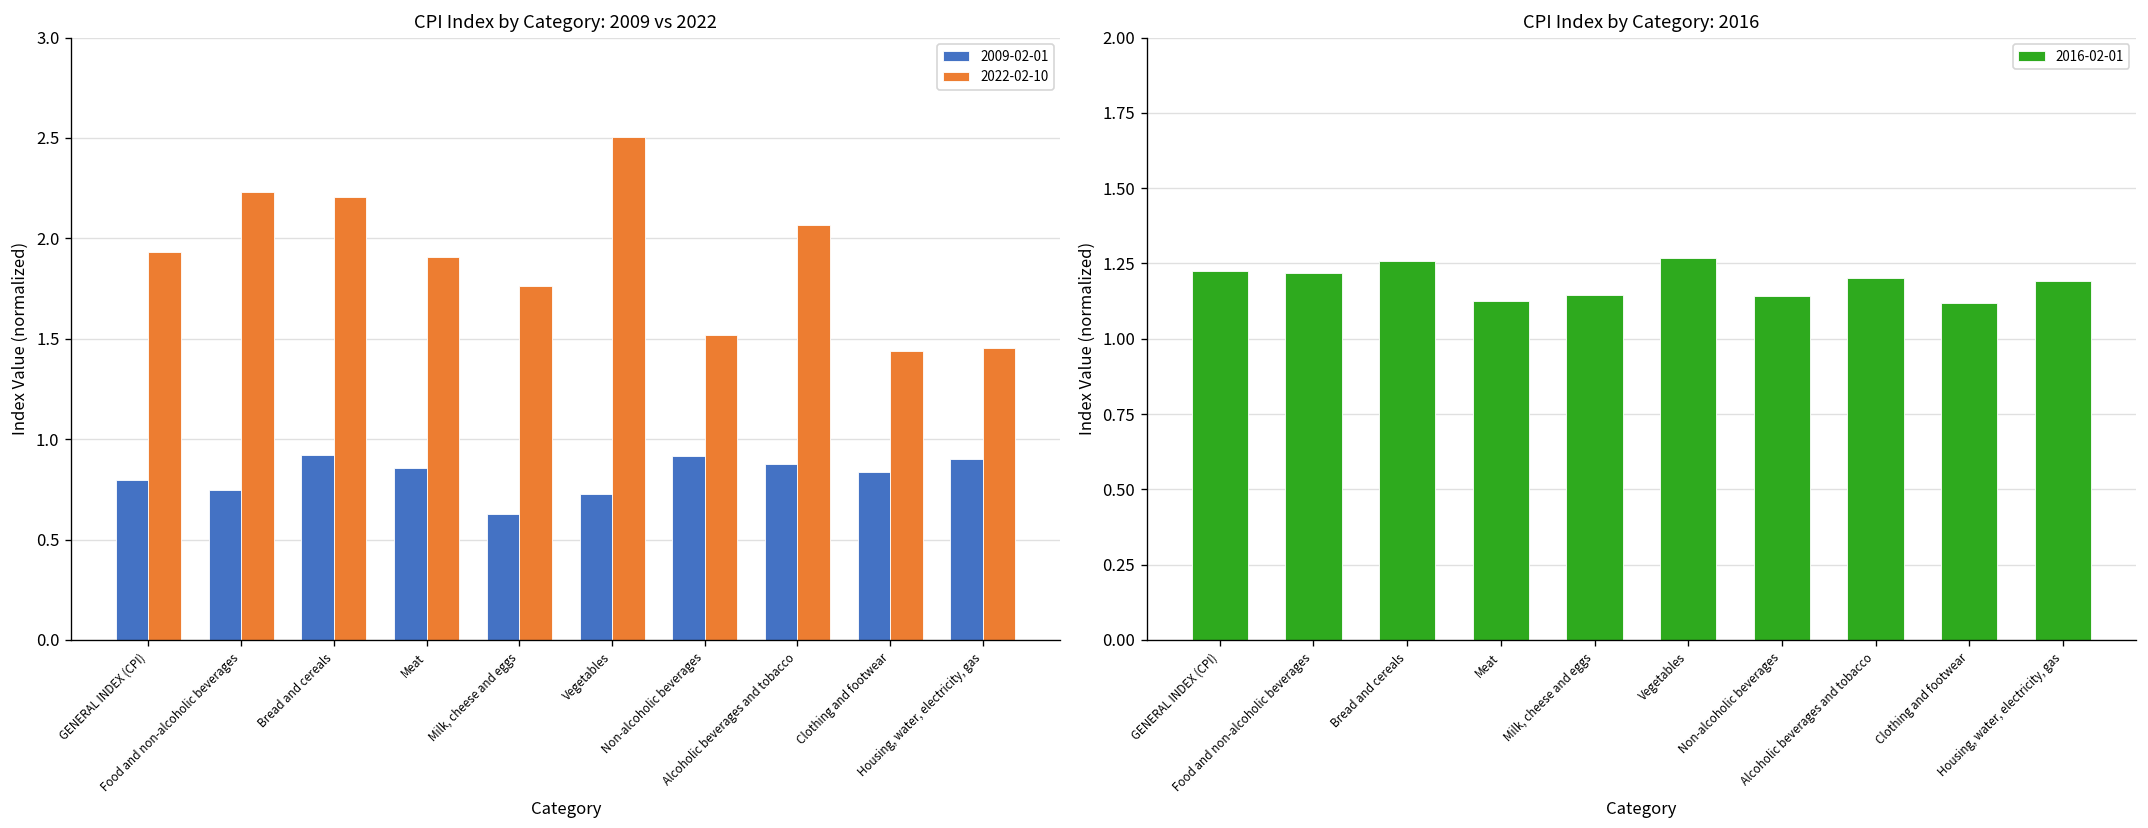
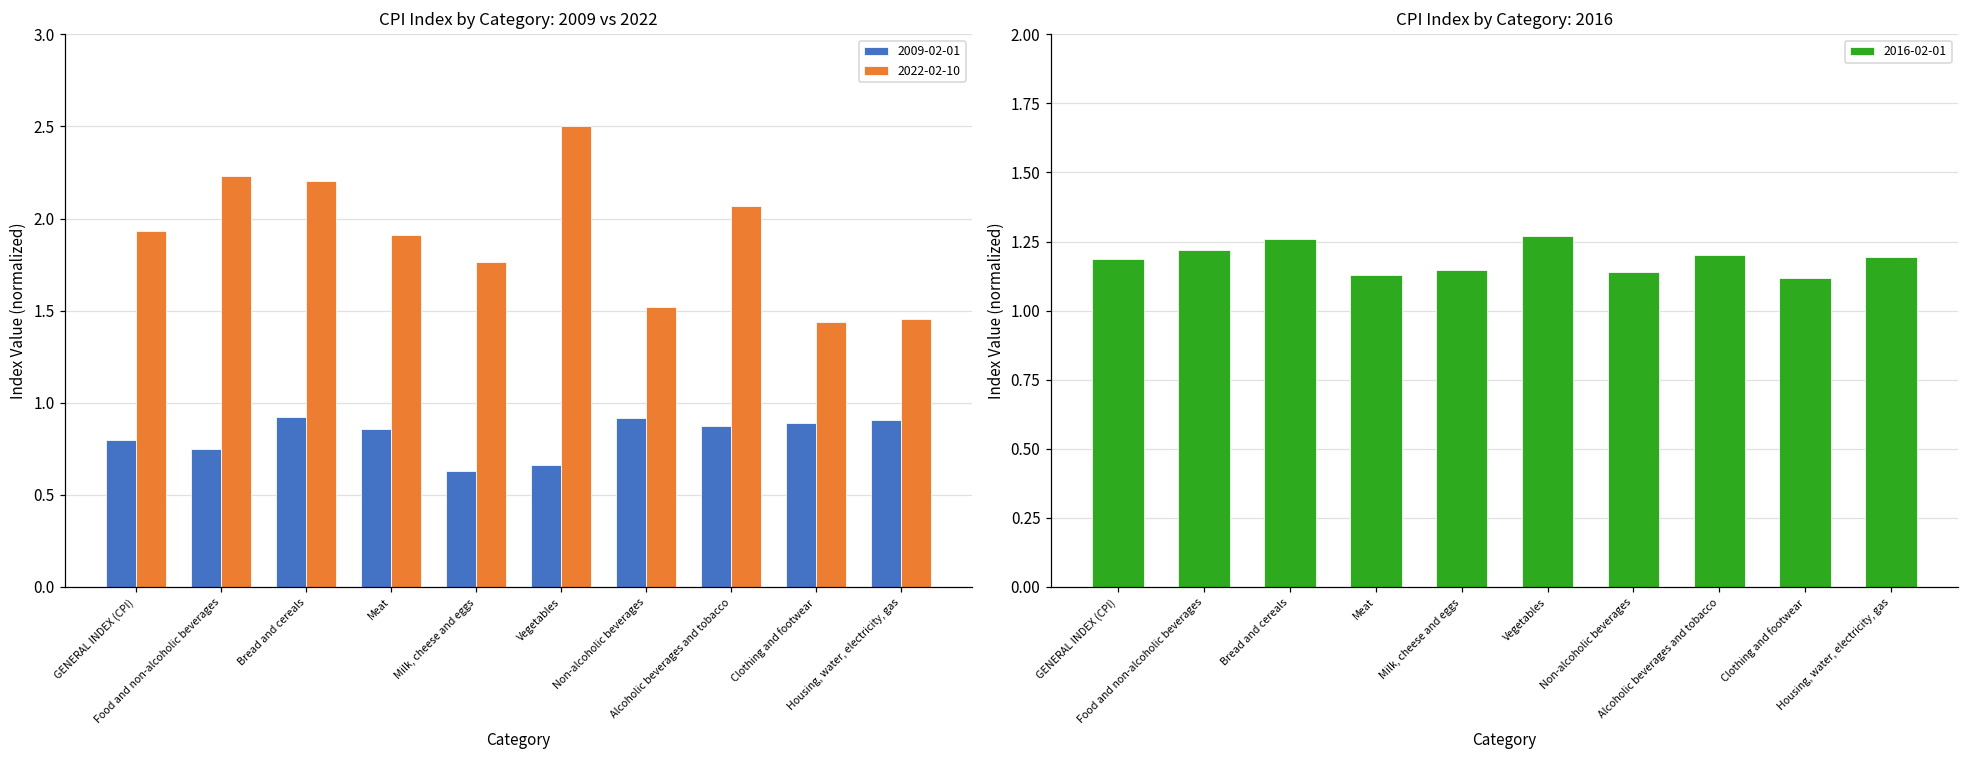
CPI Index by Category: 2009 vs 2022, 2009-02-01, Vegetables: 0.73 -> 0.66
CPI Index by Category: 2009 vs 2022, 2009-02-01, Clothing and footwear: 0.84 -> 0.89
CPI Index by Category: 2016, GENERAL INDEX (CPI): 1.22 -> 1.19
